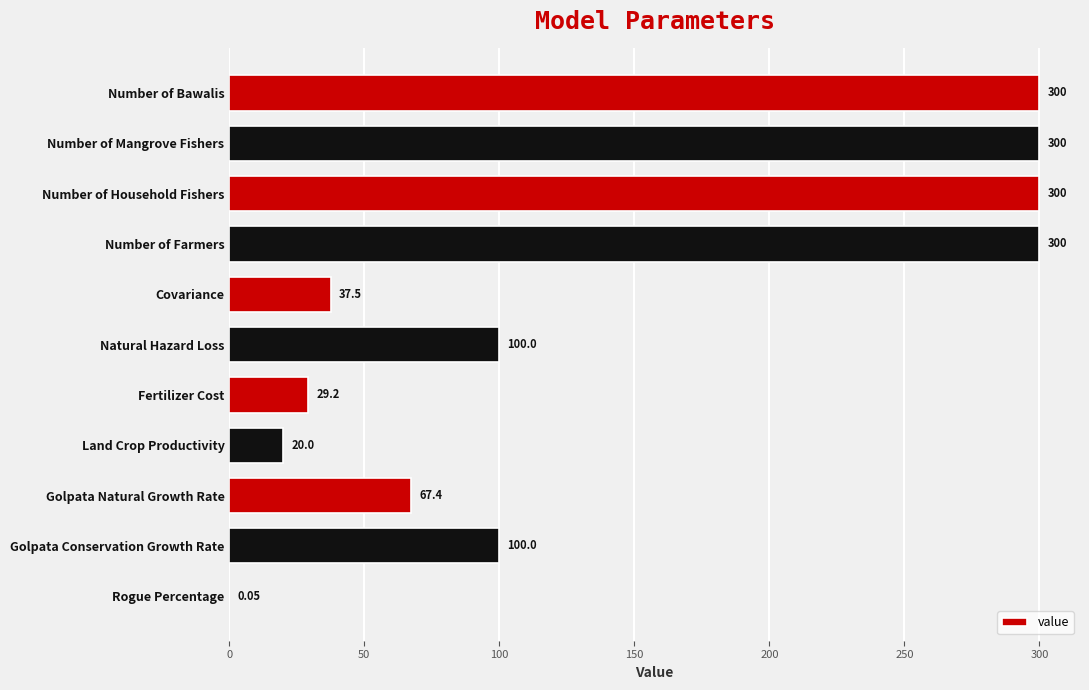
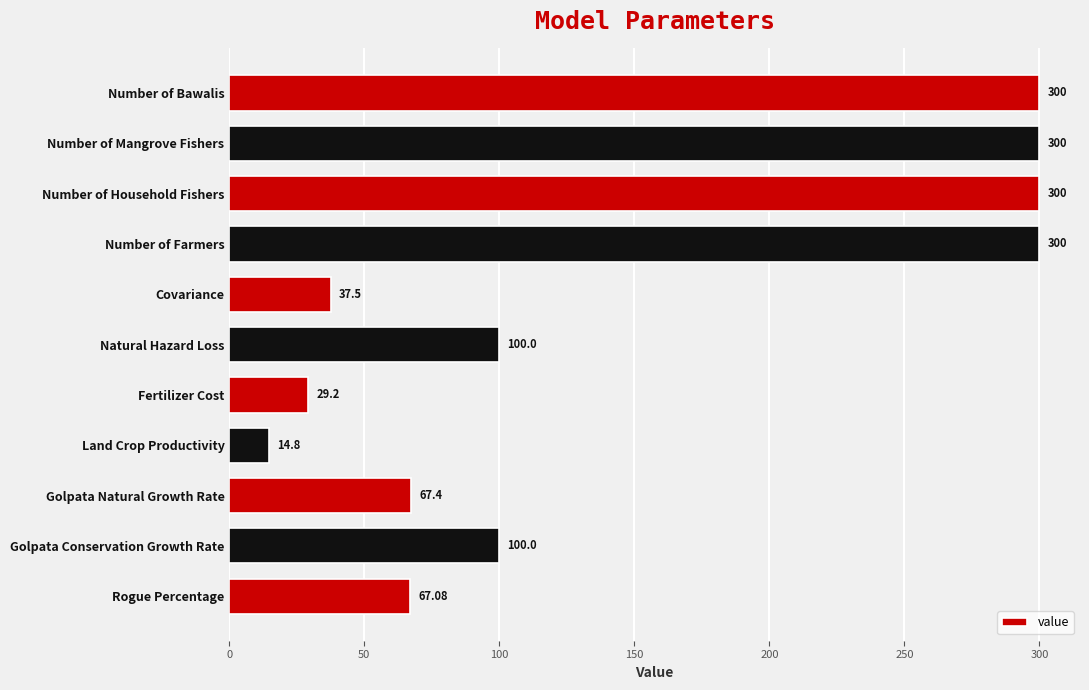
Land Crop Productivity: 20.0 -> 14.8
Rogue Percentage: 0.05 -> 67.08
